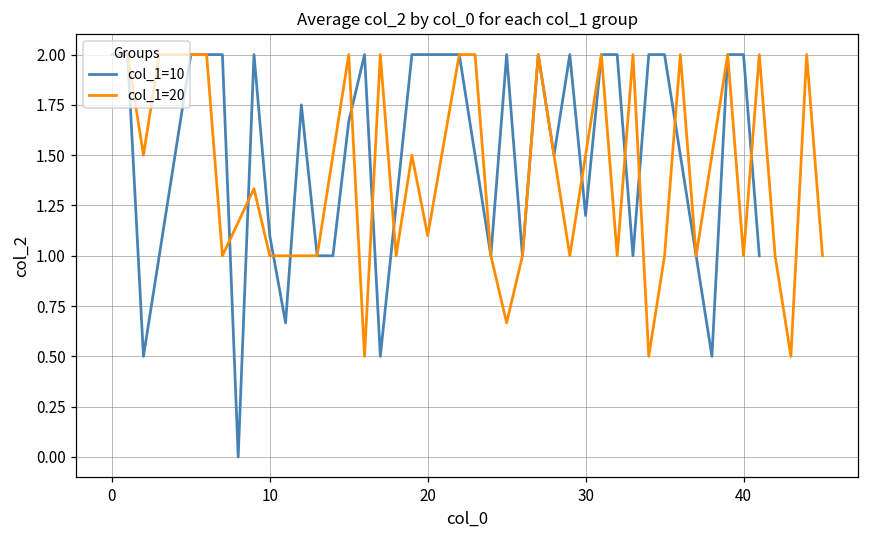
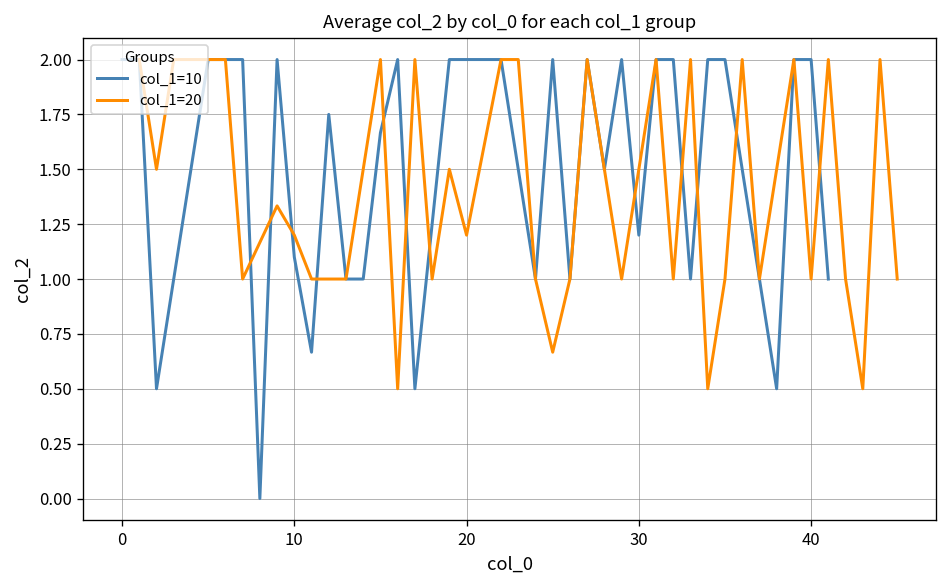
col_1=20, 10: 1.0 -> 1.2
col_1=20, 20: 1.1 -> 1.2
